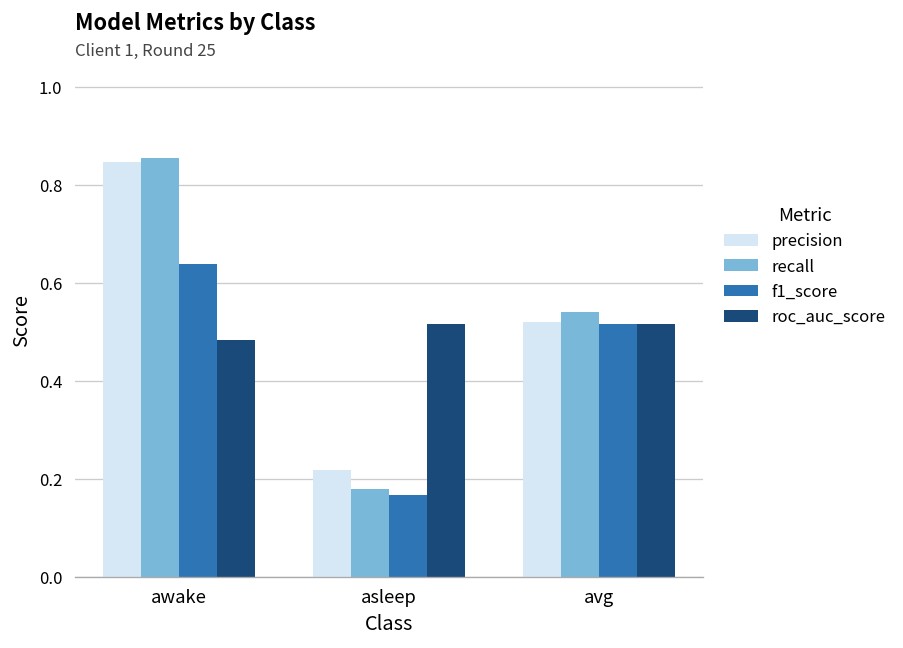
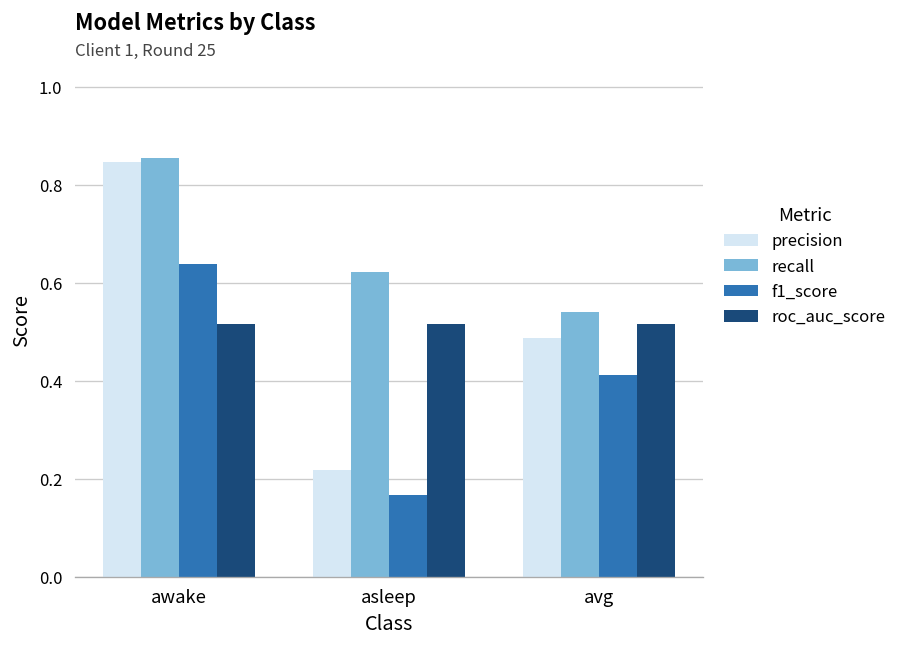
roc_auc_score, awake: 0.48 -> 0.52
recall, asleep: 0.18 -> 0.62
precision, avg: 0.52 -> 0.49
f1_score, avg: 0.52 -> 0.41
